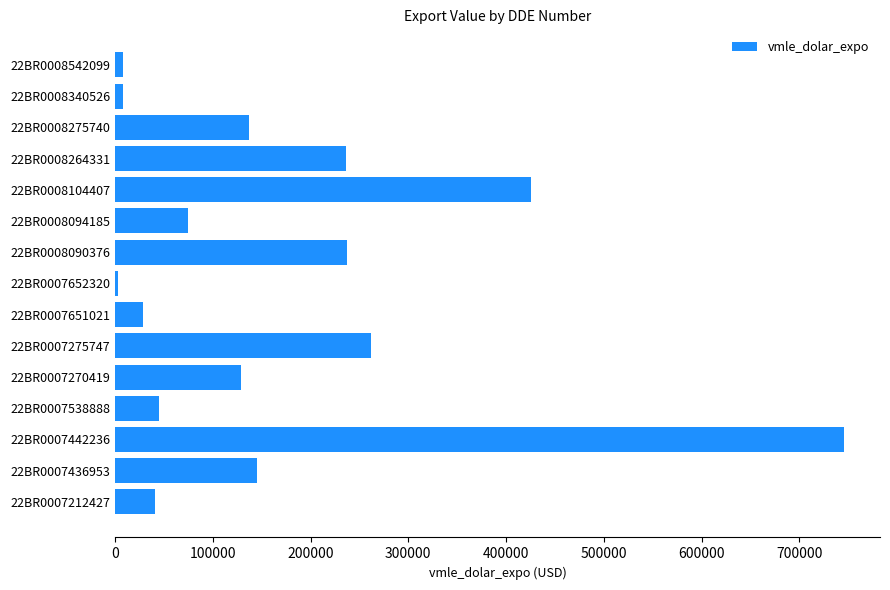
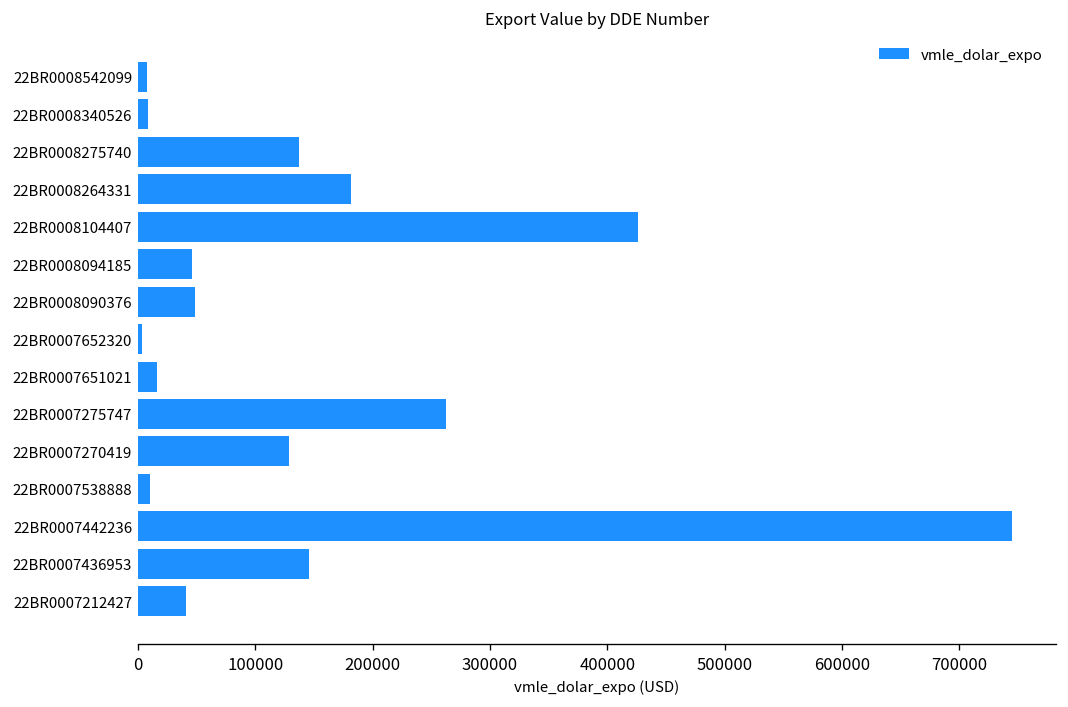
22BR0008264331: 240000 -> 180000
22BR0008094185: 70000 -> 50000
22BR0008090376: 240000 -> 50000
22BR0007651021: 30000 -> 20000
22BR0007538888: 50000 -> 10000
